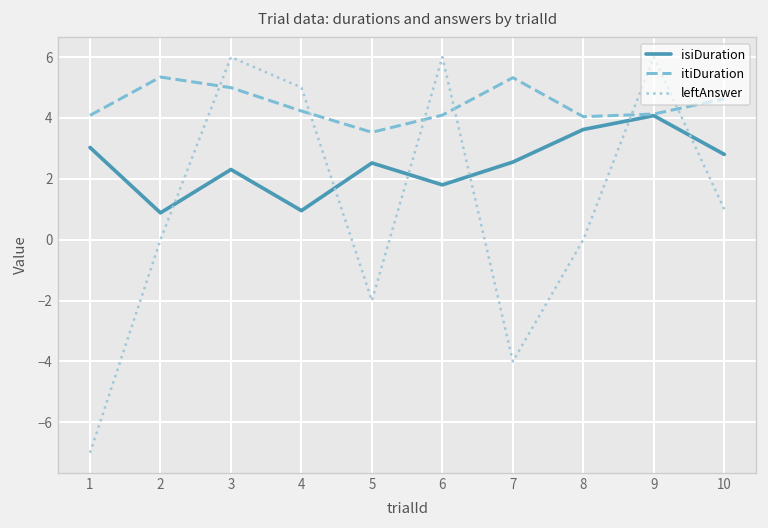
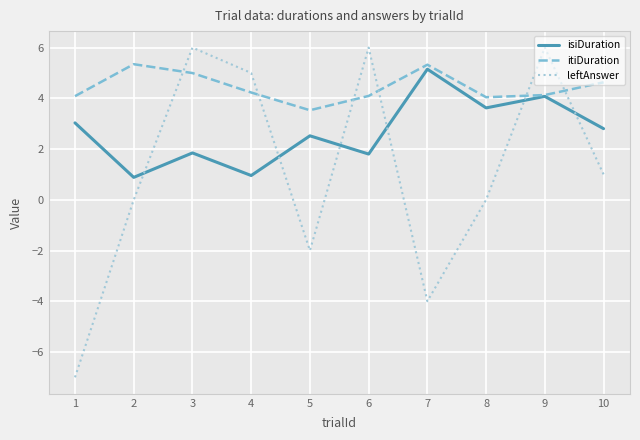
isiDuration, 3: 2.3 -> 1.8
isiDuration, 7: 2.6 -> 5.1
